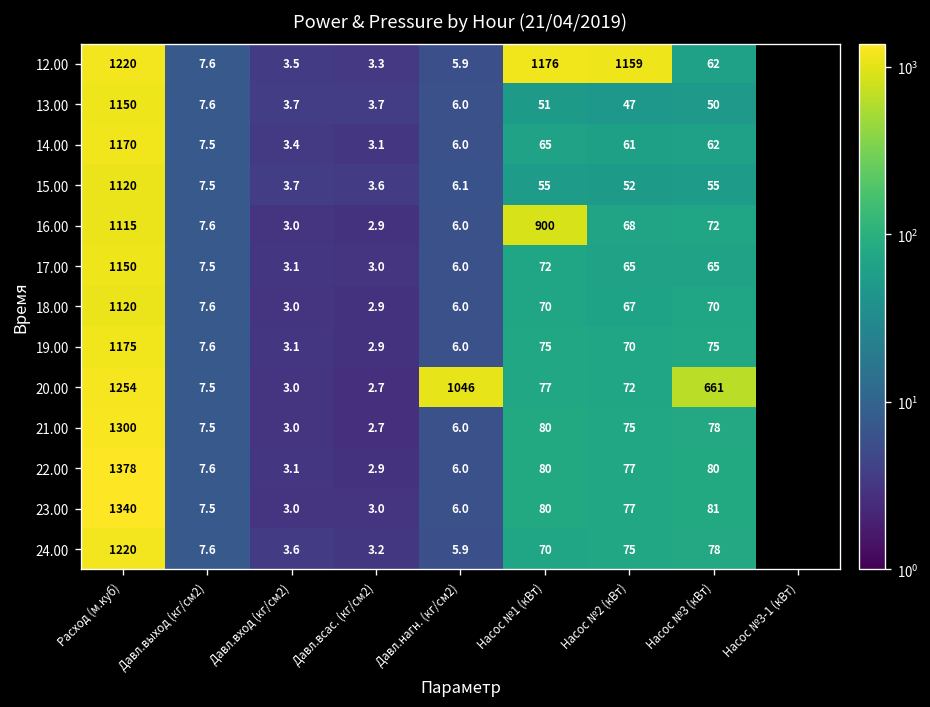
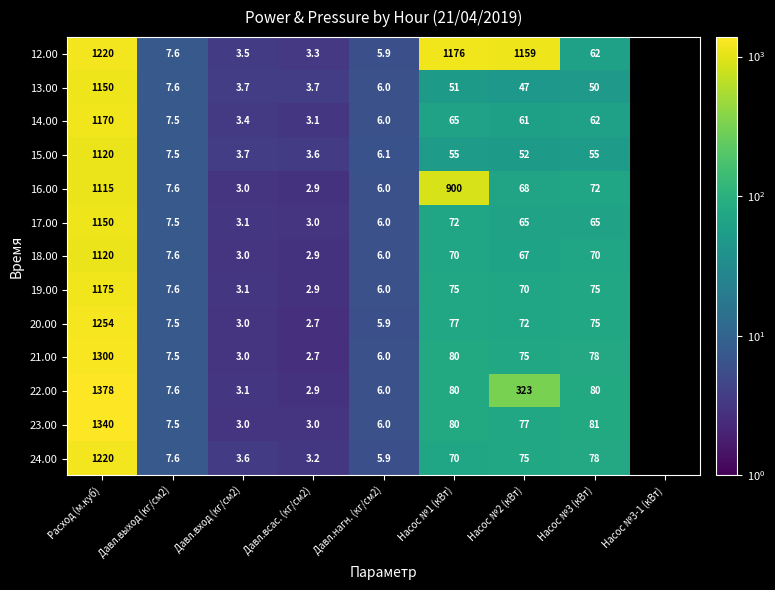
20.00, Давл.нагн. (кг/см2): 1046 -> 5.9
20.00, Насос №3 (кВт): 661 -> 75
22.00, Насос №2 (кВт): 77 -> 323
